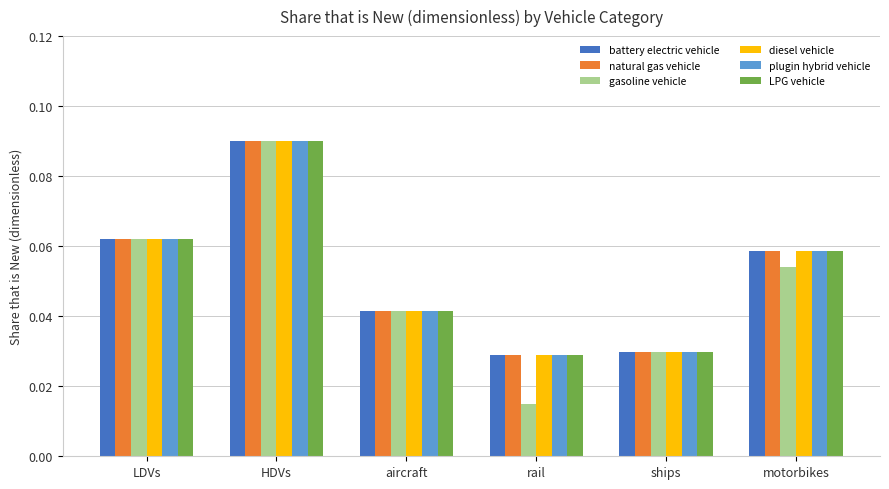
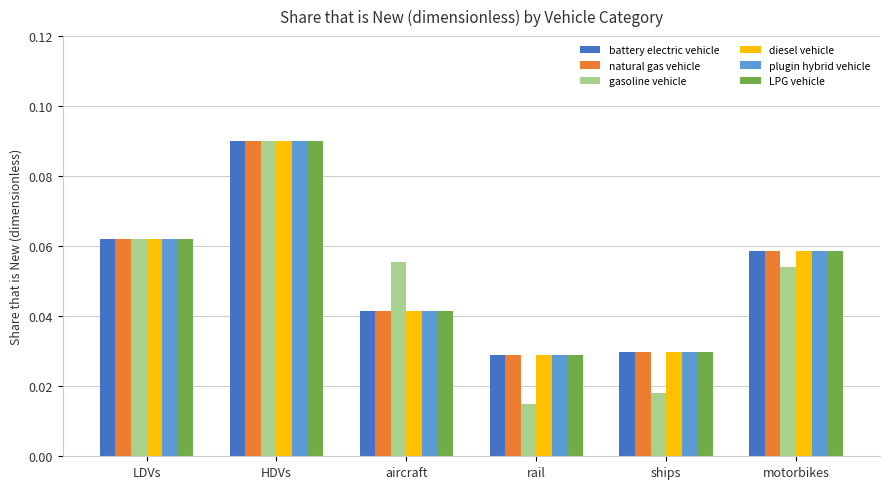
gasoline vehicle, aircraft: 0.042 -> 0.056
gasoline vehicle, ships: 0.030 -> 0.018
